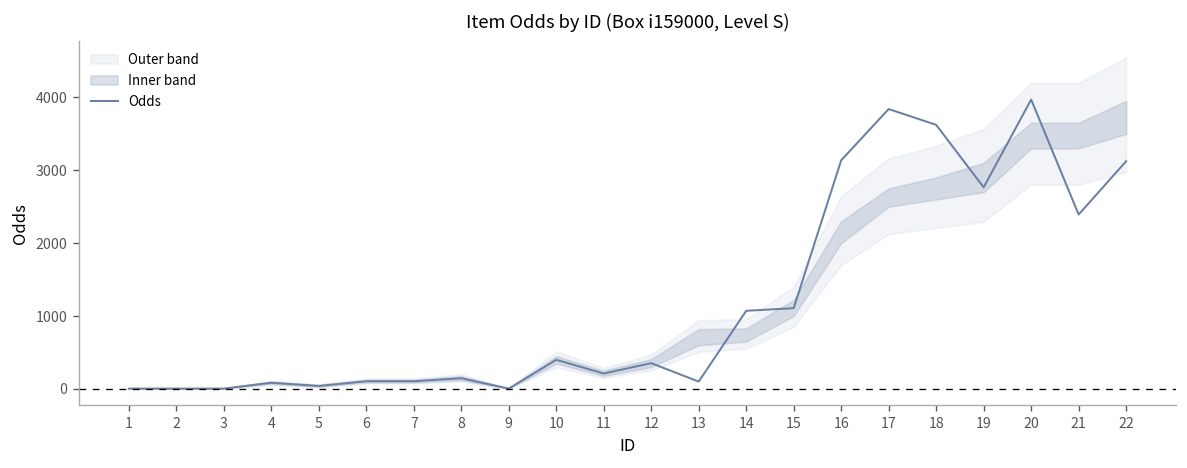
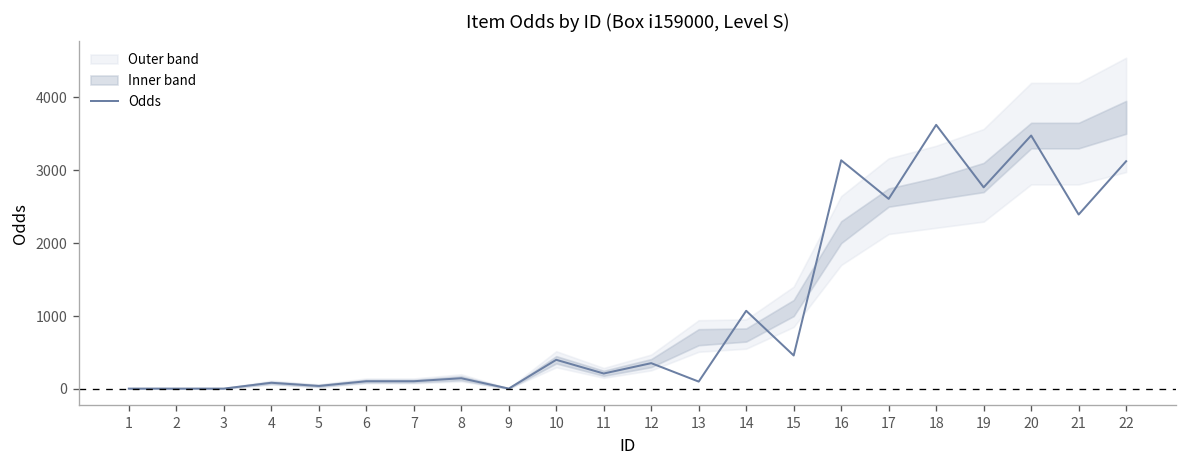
Odds, 15: 1100 -> 500
Odds, 17: 3800 -> 2600
Odds, 20: 4000 -> 3500
